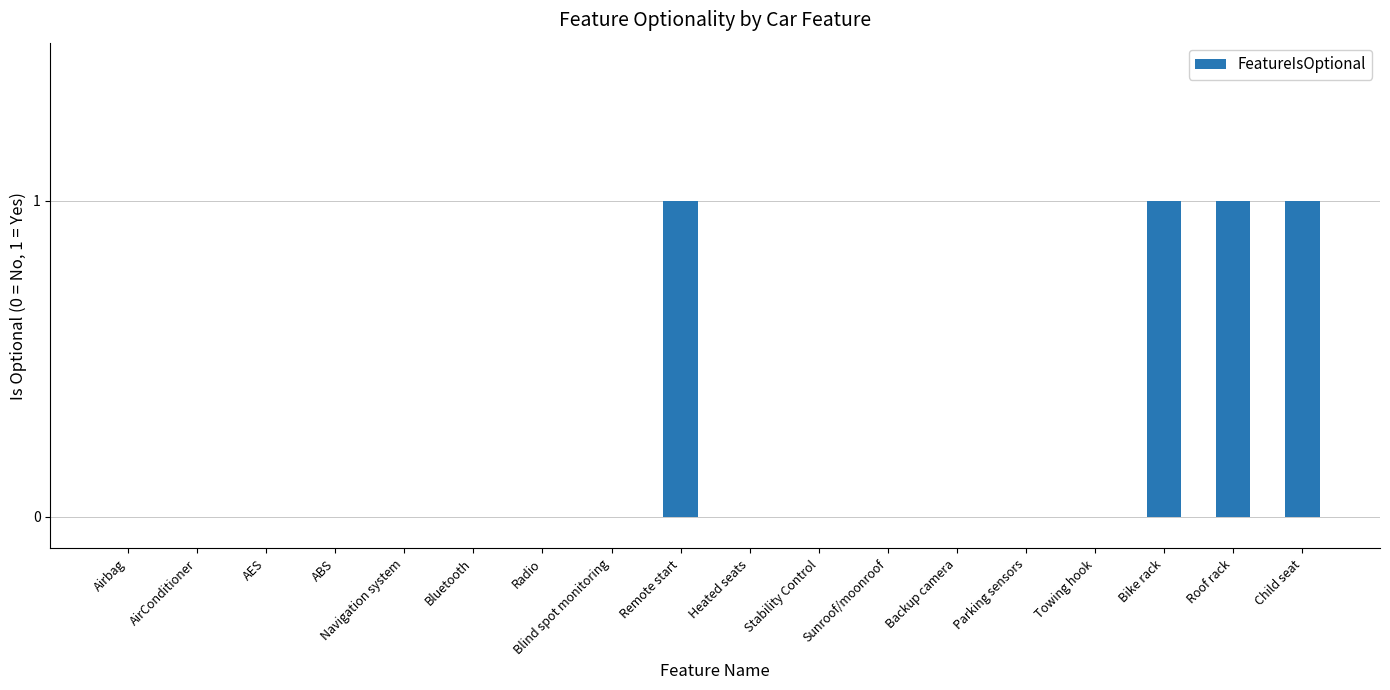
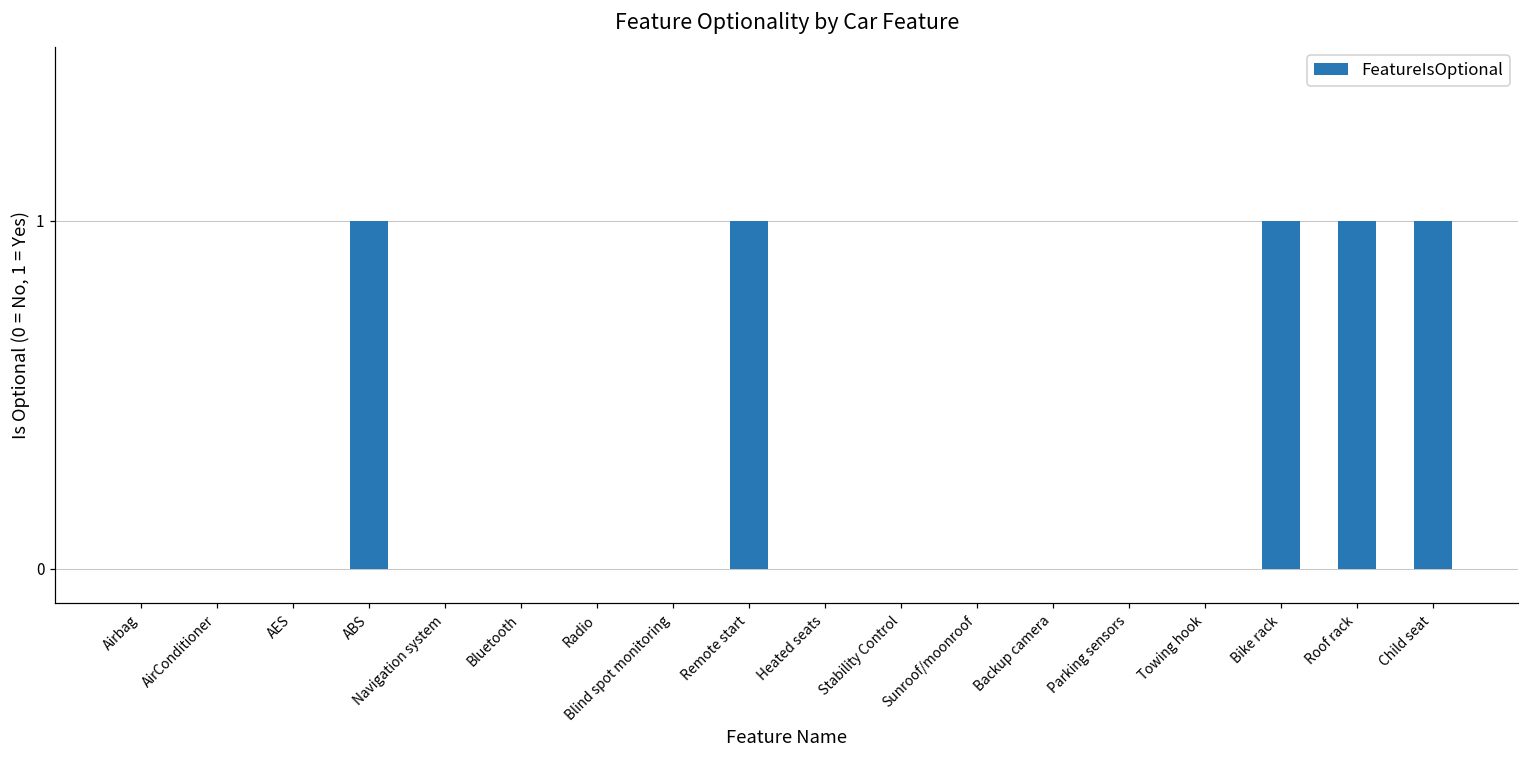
ABS: 0 -> 1
